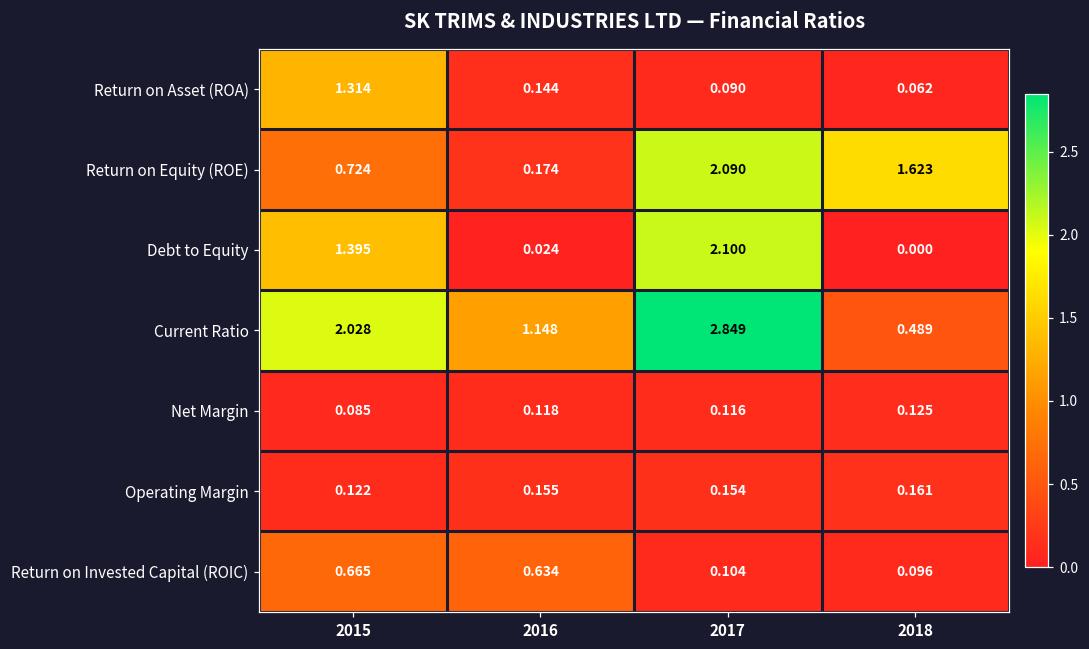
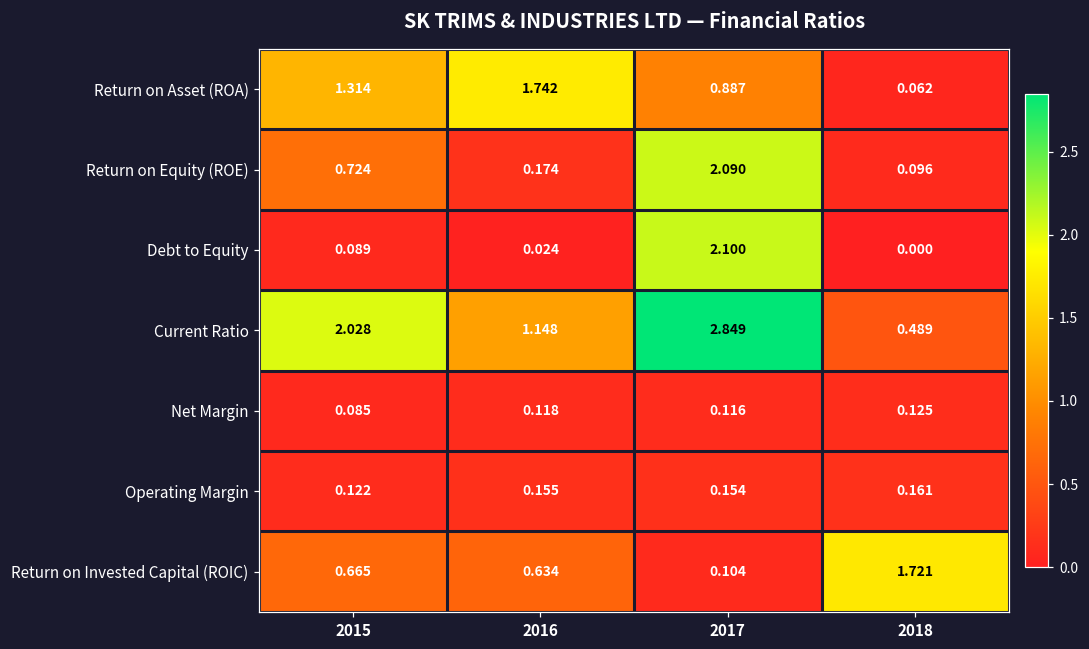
Return on Asset (ROA), 2016: 0.144 -> 1.742
Return on Asset (ROA), 2017: 0.090 -> 0.887
Return on Equity (ROE), 2018: 1.623 -> 0.096
Debt to Equity, 2015: 1.395 -> 0.089
Return on Invested Capital (ROIC), 2018: 0.096 -> 1.721
